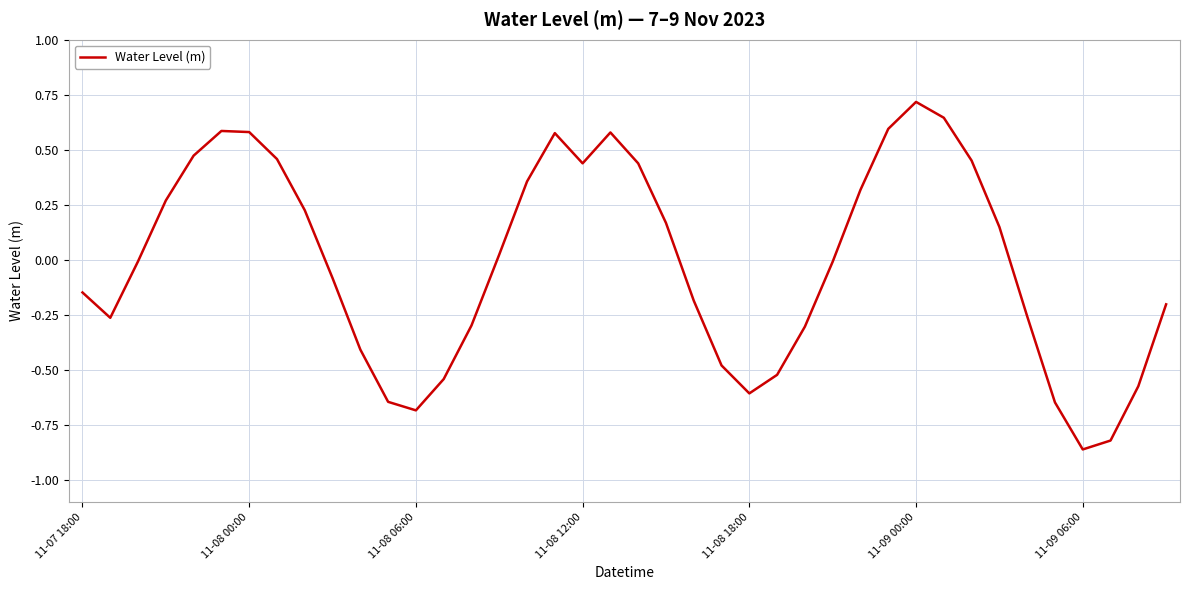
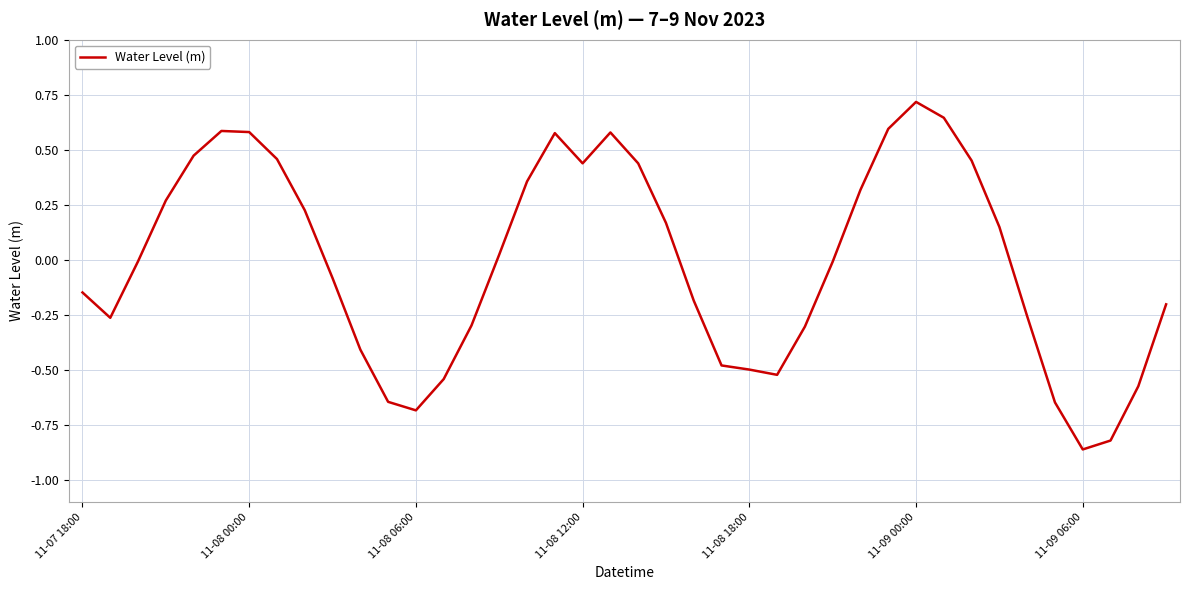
11-08 18:00: -0.61 -> -0.50
